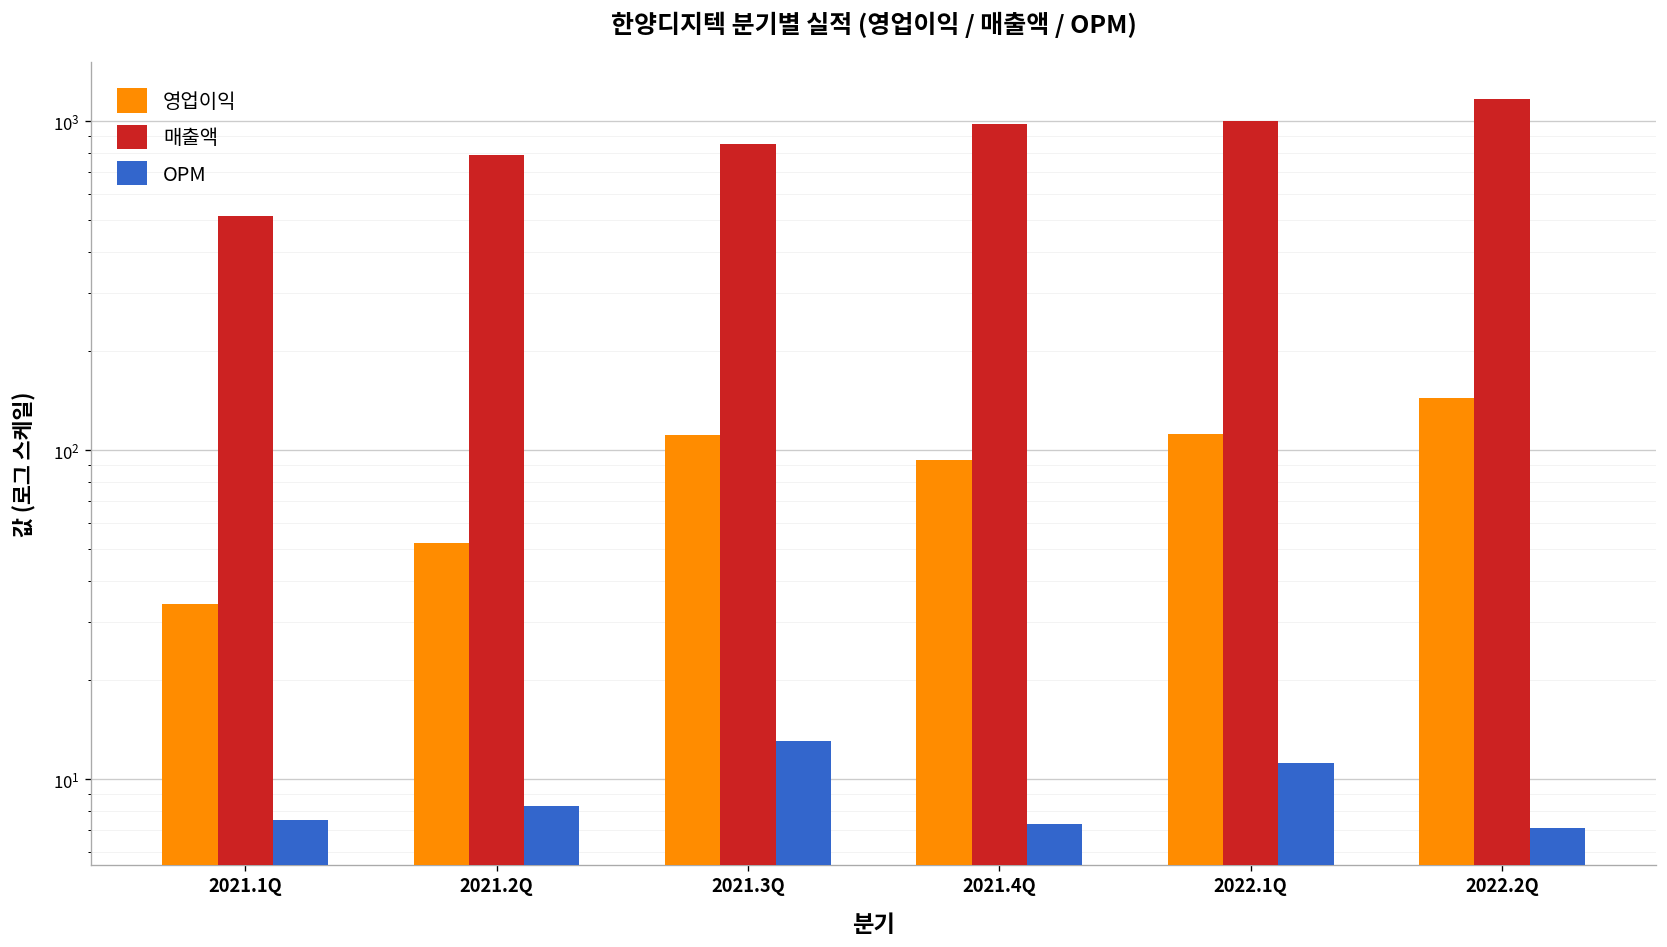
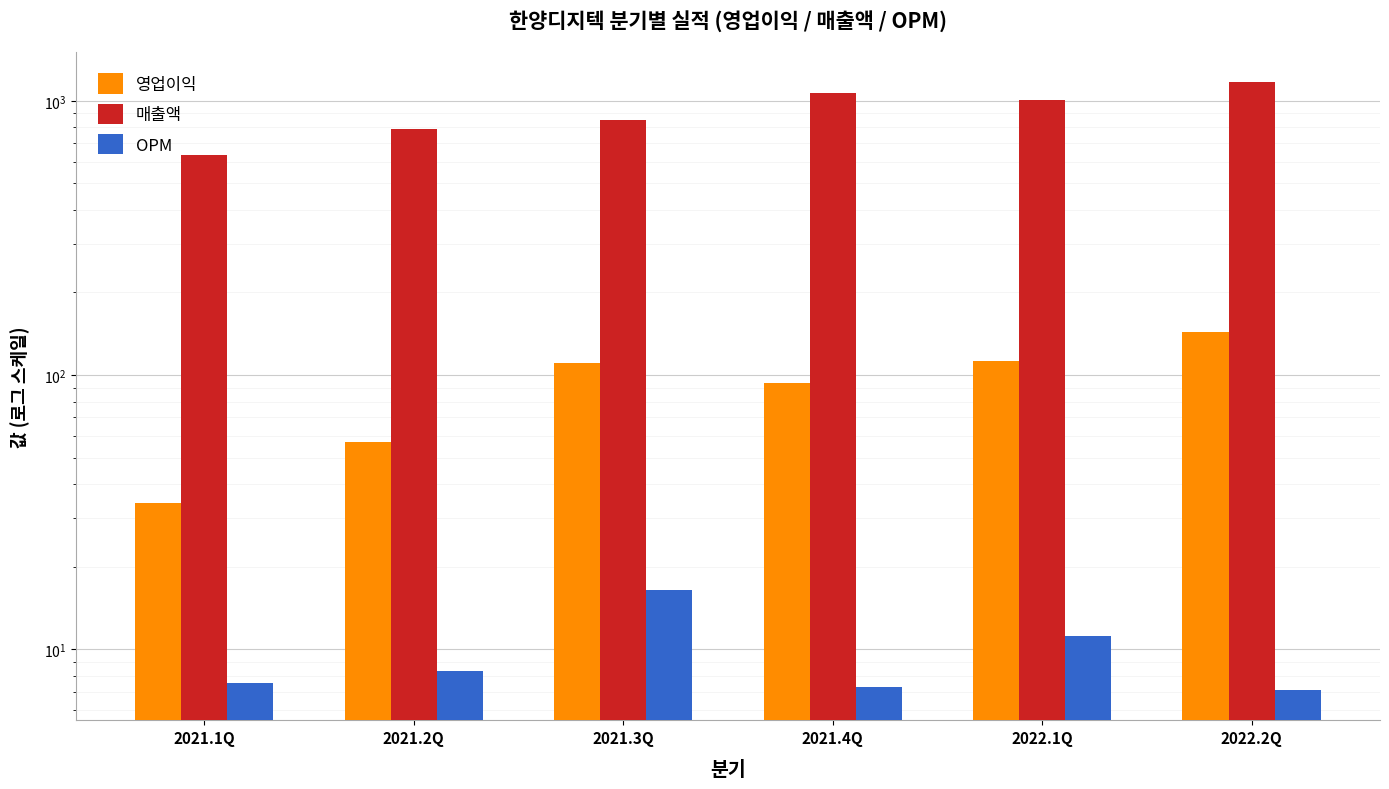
매출액, 2021.1Q: 510 -> 630
영업이익, 2021.2Q: 52 -> 57
OPM, 2021.3Q: 13 -> 17
매출액, 2021.4Q: 980 -> 1070
